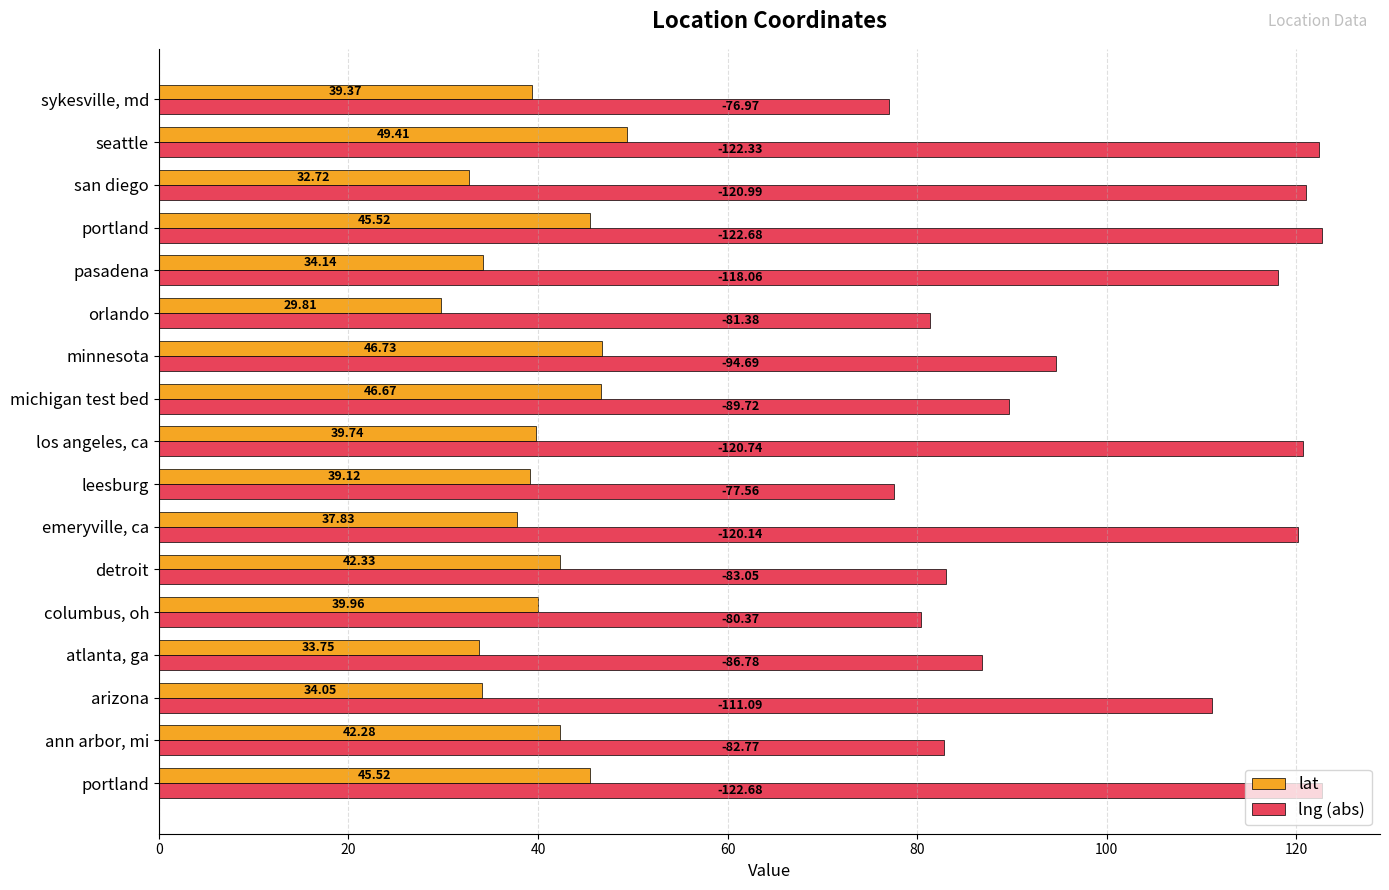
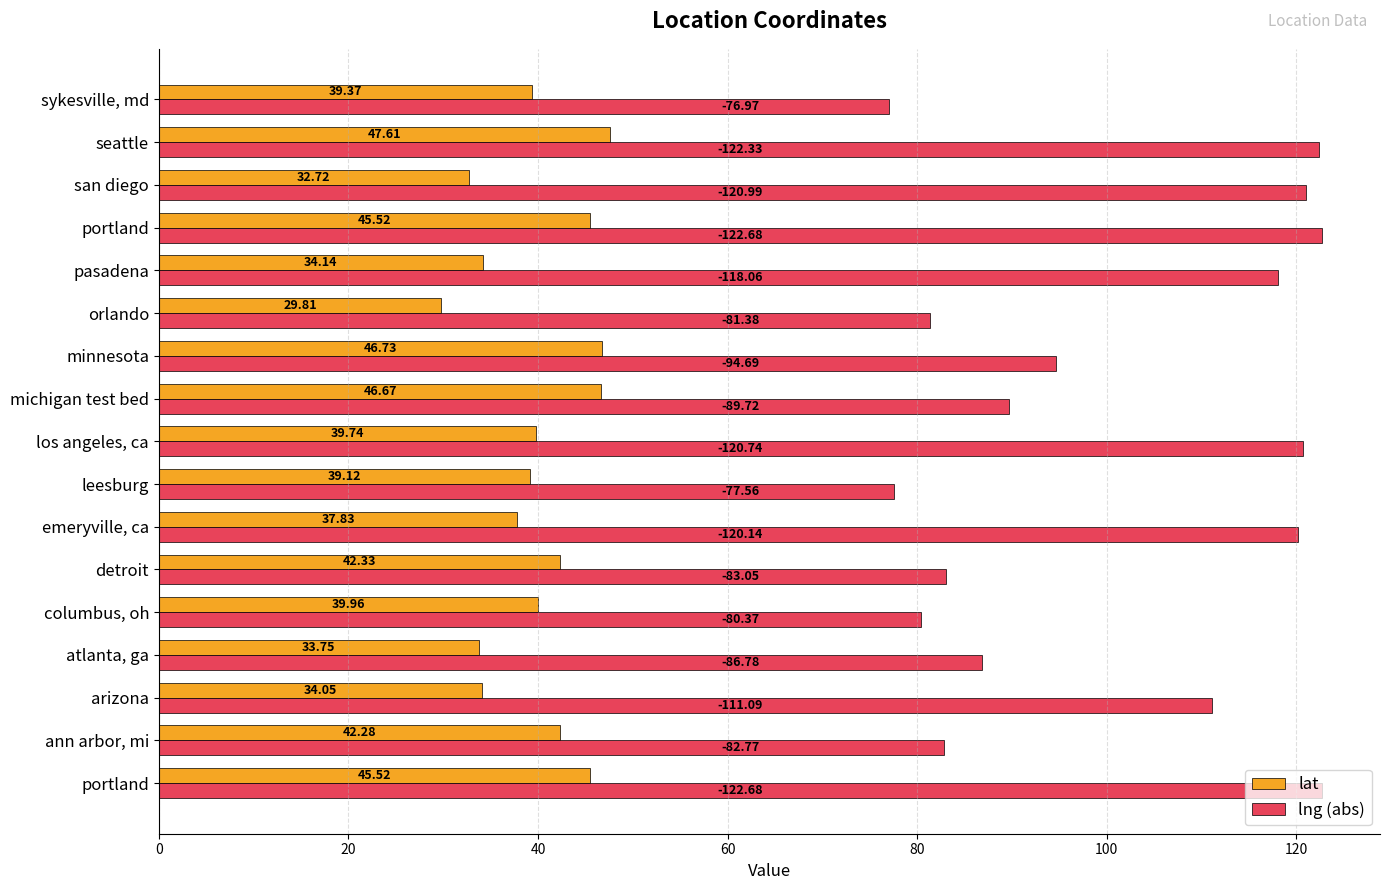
lat, seattle: 49.41 -> 47.61
